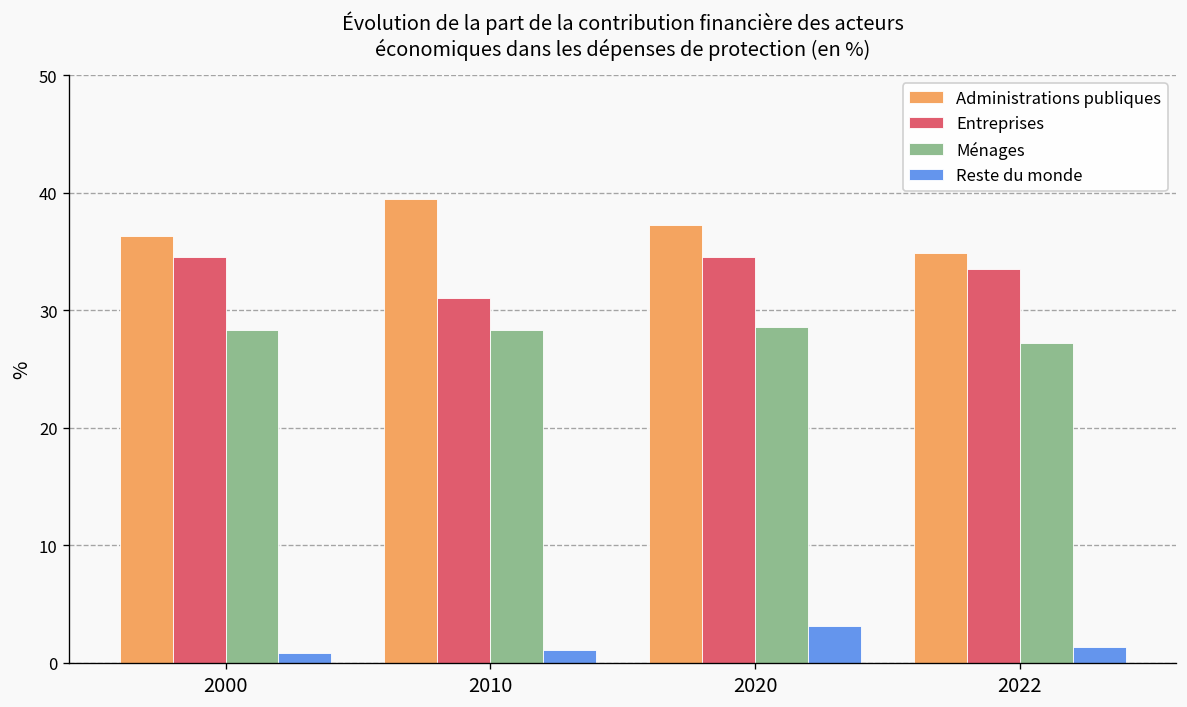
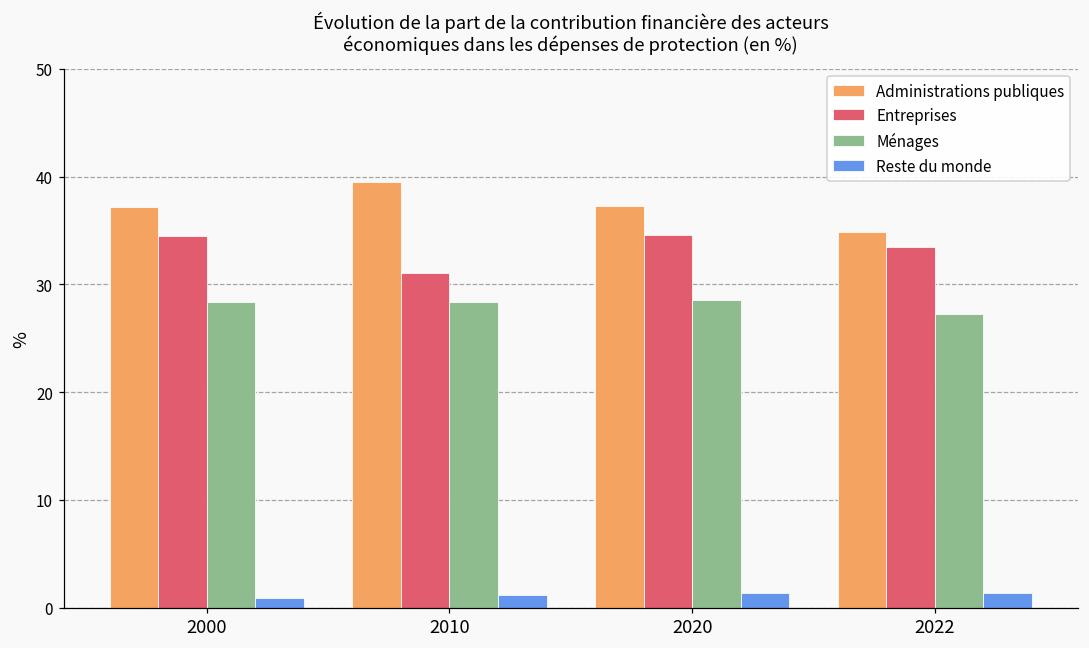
Administrations publiques, 2000: 36 -> 37
Reste du monde, 2020: 3 -> 1
